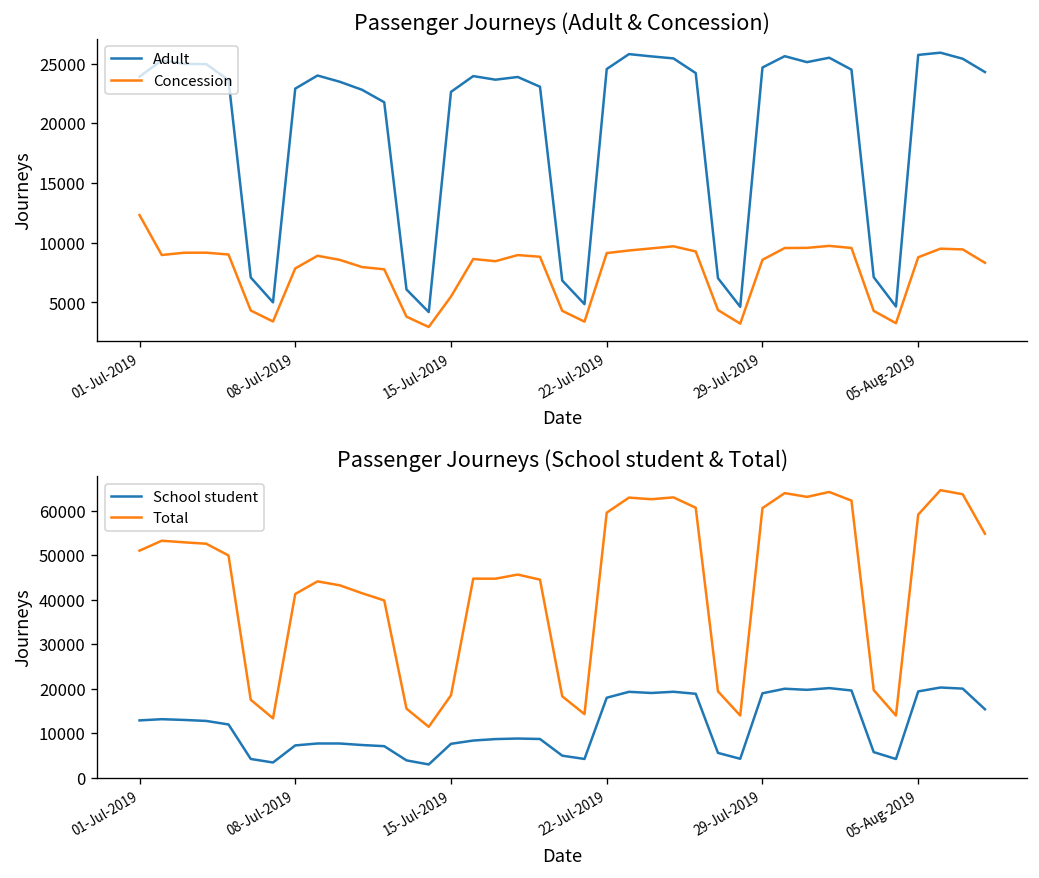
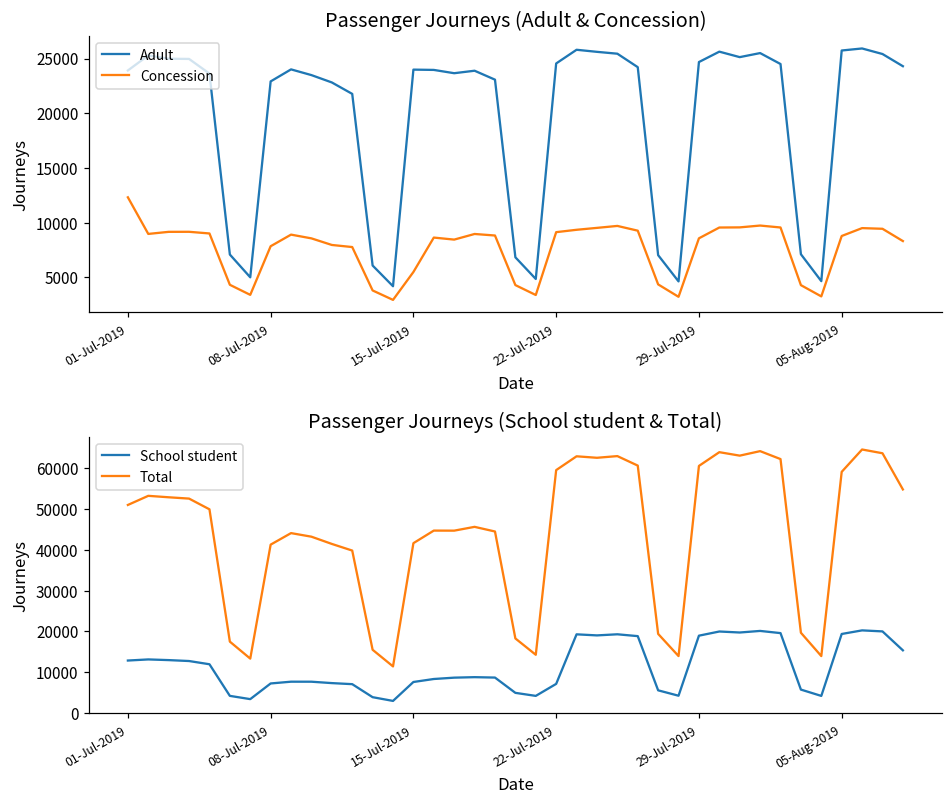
Passenger Journeys (Adult & Concession), Adult, 15-Jul-2019: 23000 -> 24000
Passenger Journeys (School student & Total), Total, 15-Jul-2019: 19000 -> 42000
Passenger Journeys (School student & Total), School student, 22-Jul-2019: 18000 -> 7000
